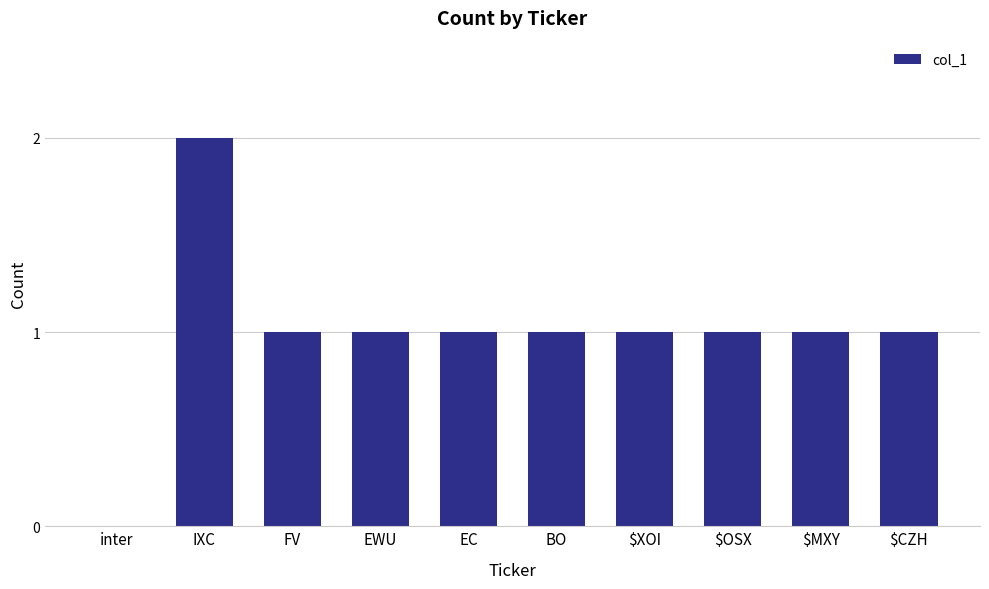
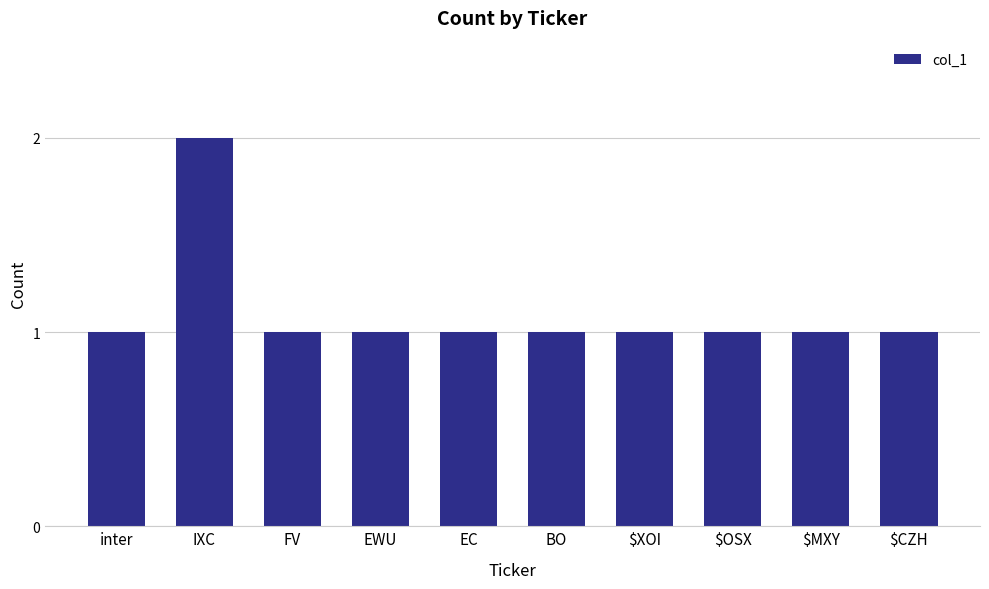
inter: 0 -> 1
